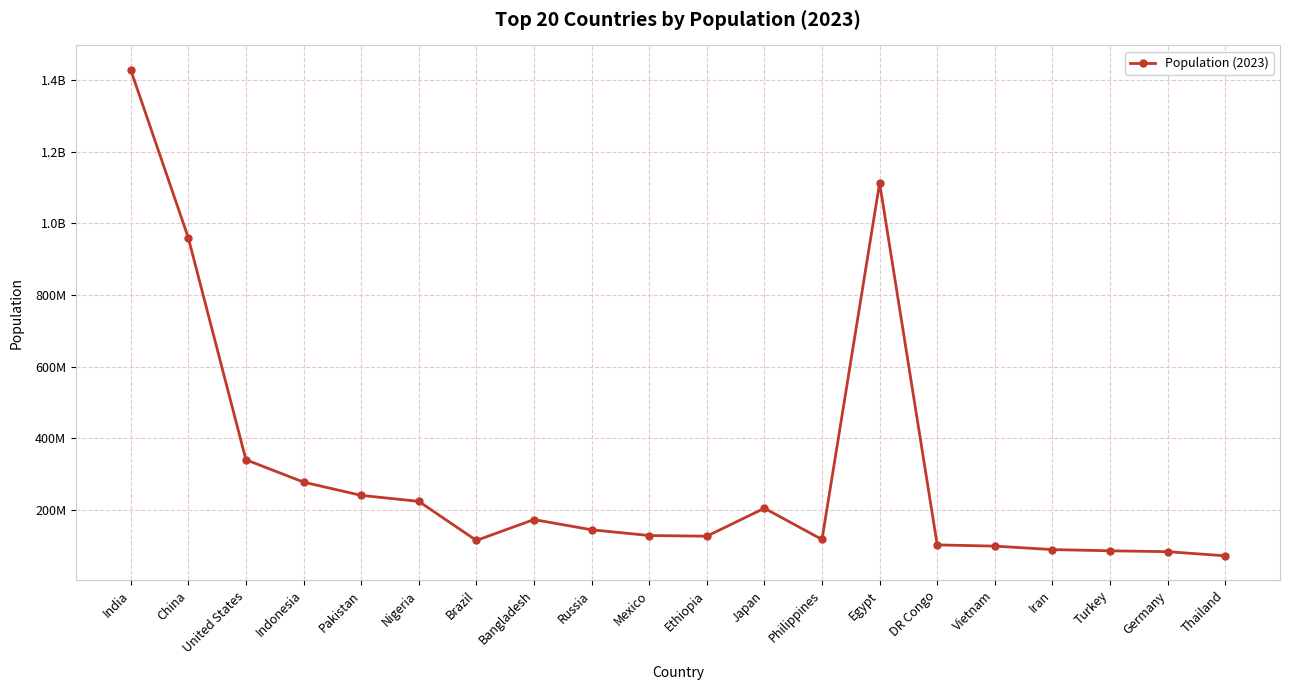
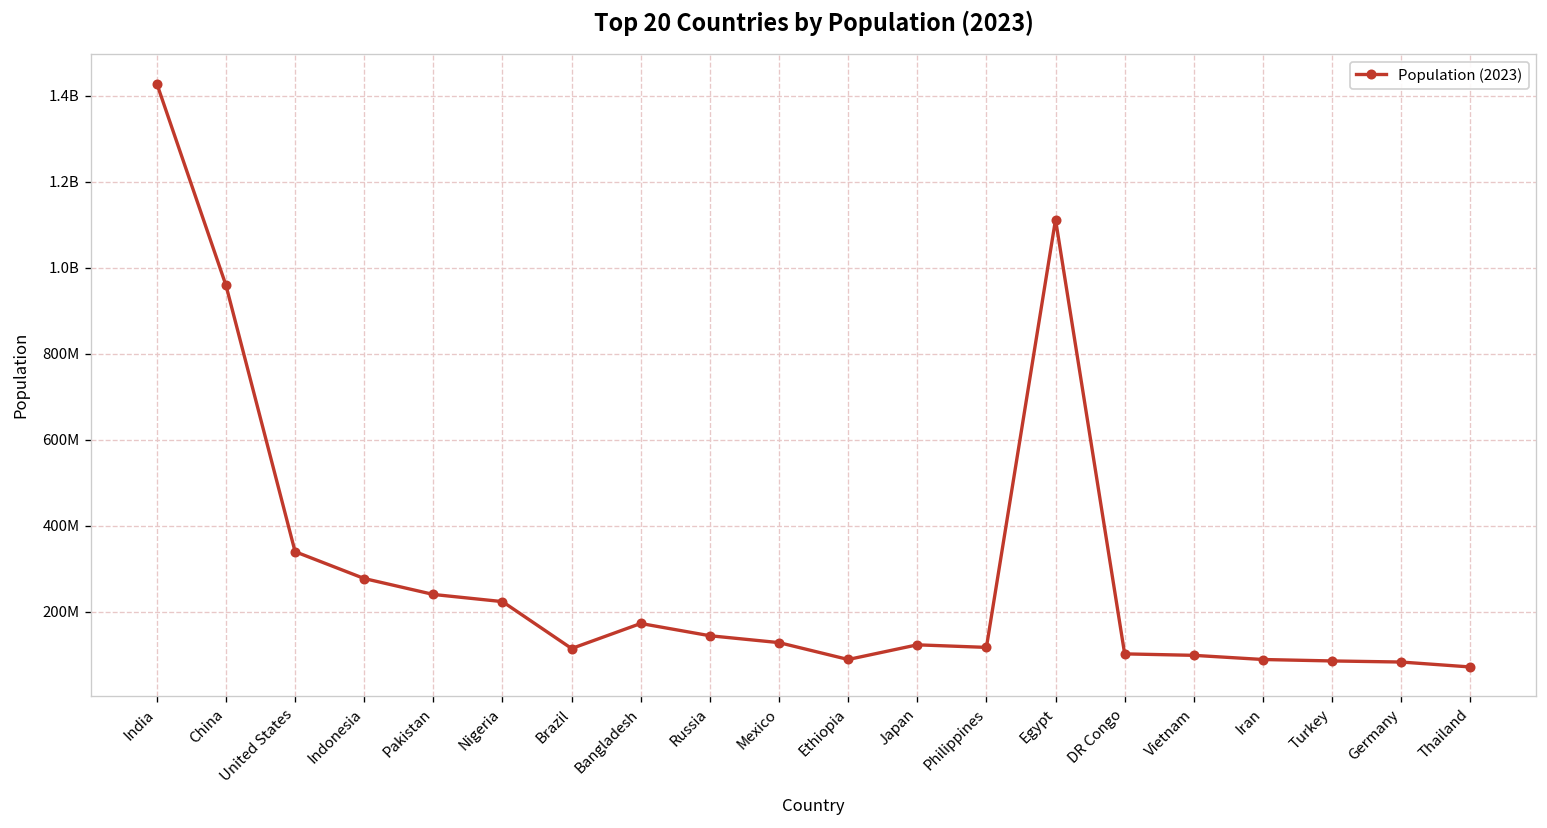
Ethiopia: 130000000 -> 90000000
Japan: 200000000 -> 120000000
